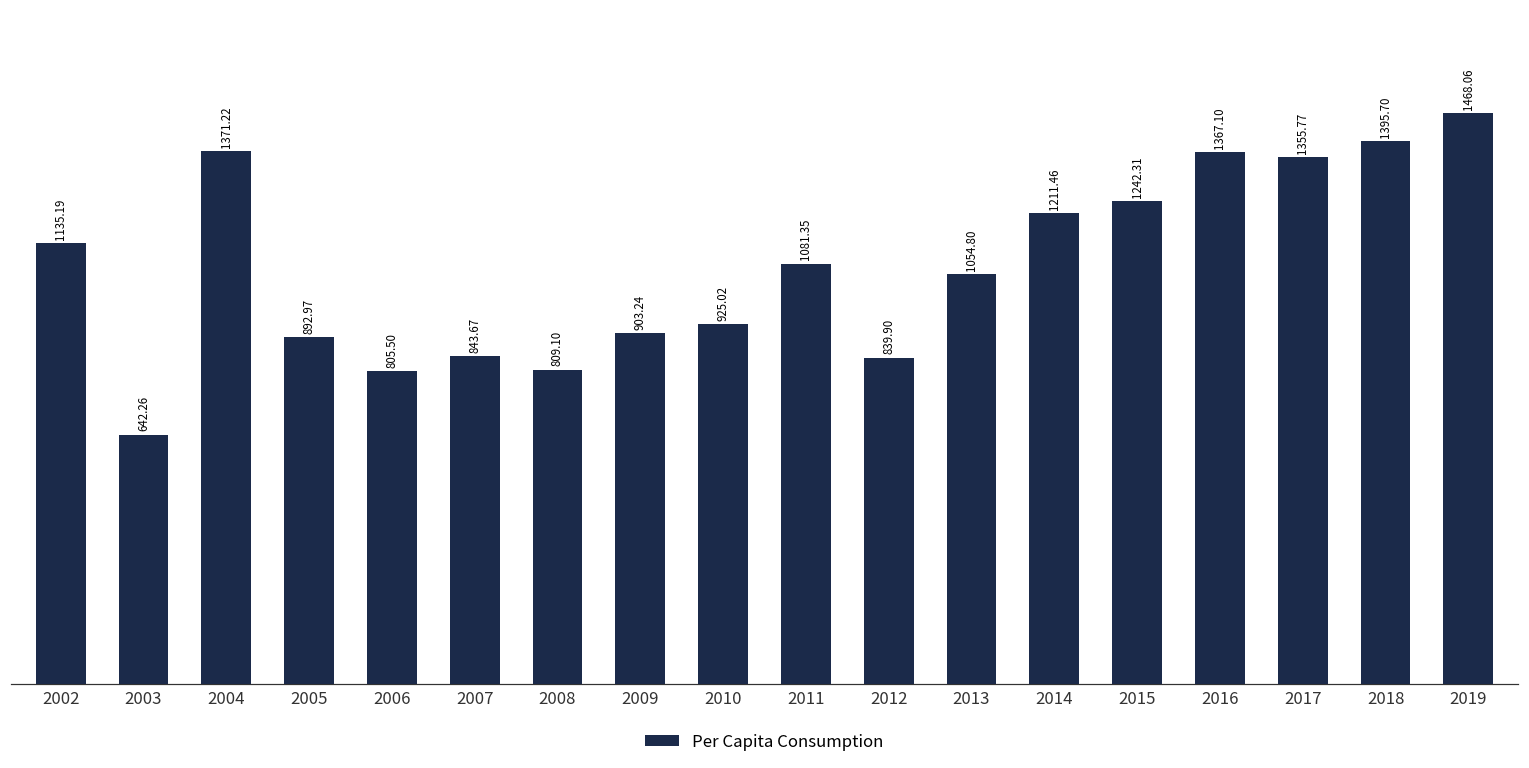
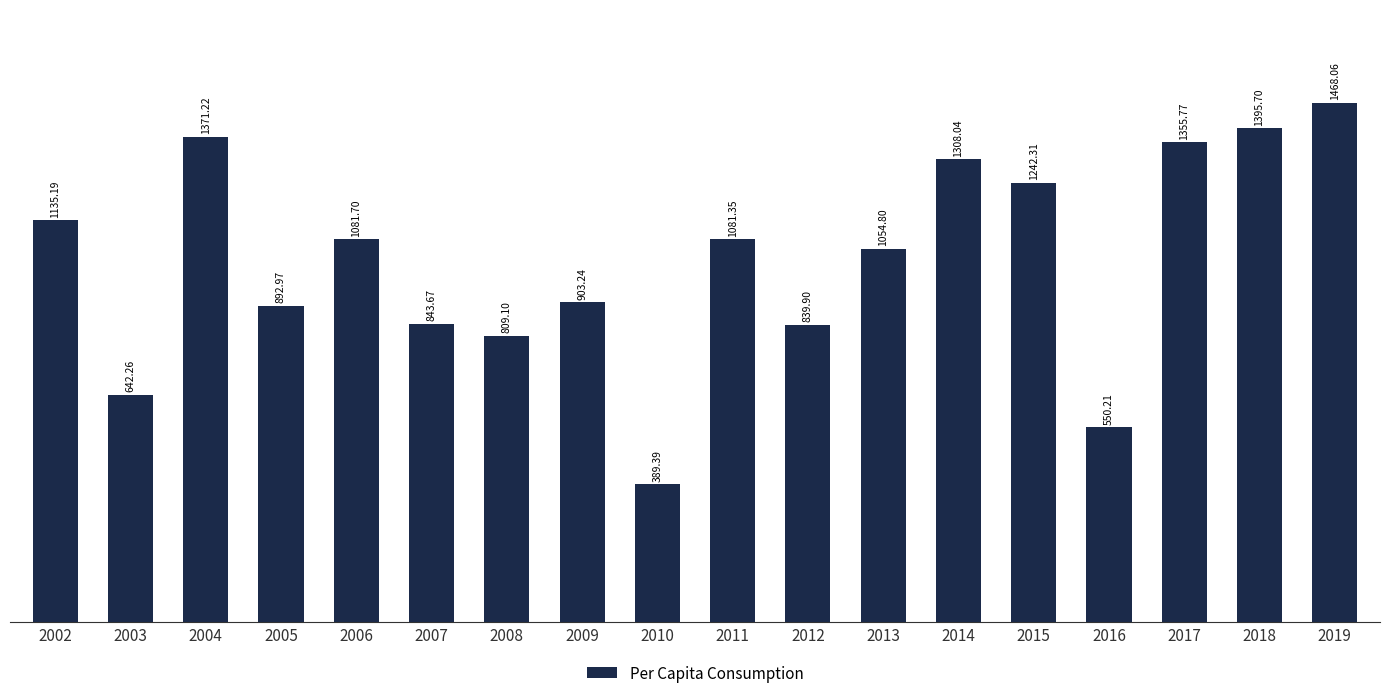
2006: 805.50 -> 1081.70
2010: 925.02 -> 389.39
2014: 1211.46 -> 1308.04
2016: 1367.10 -> 550.21
